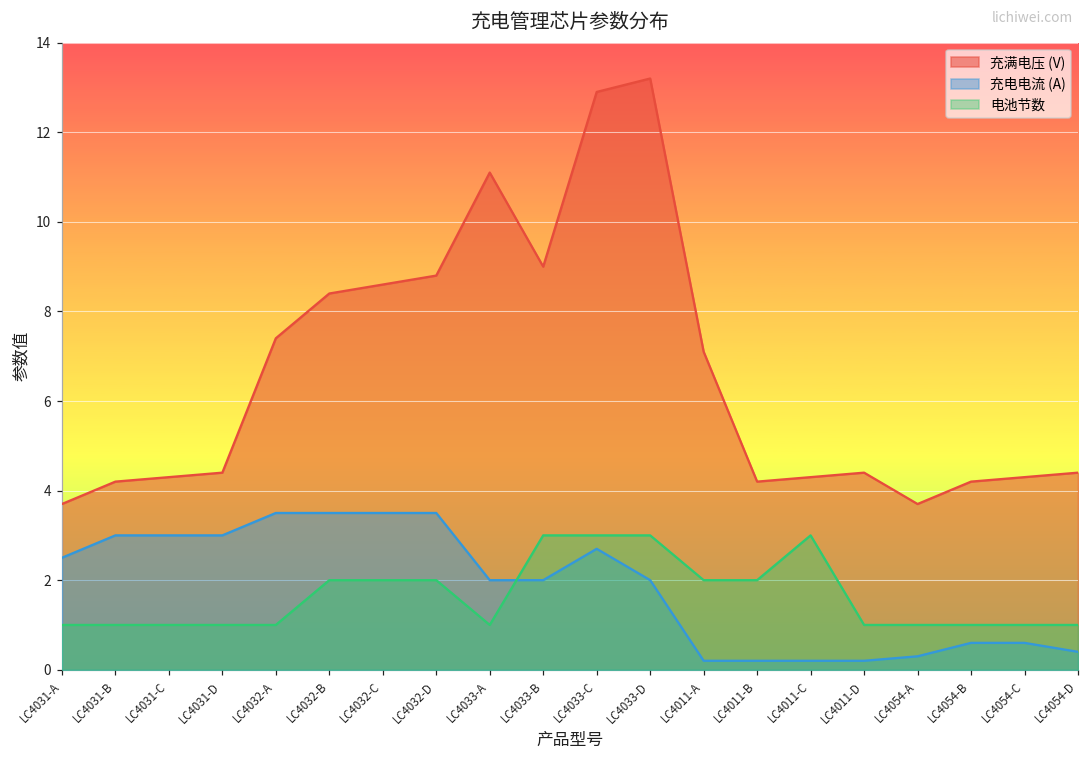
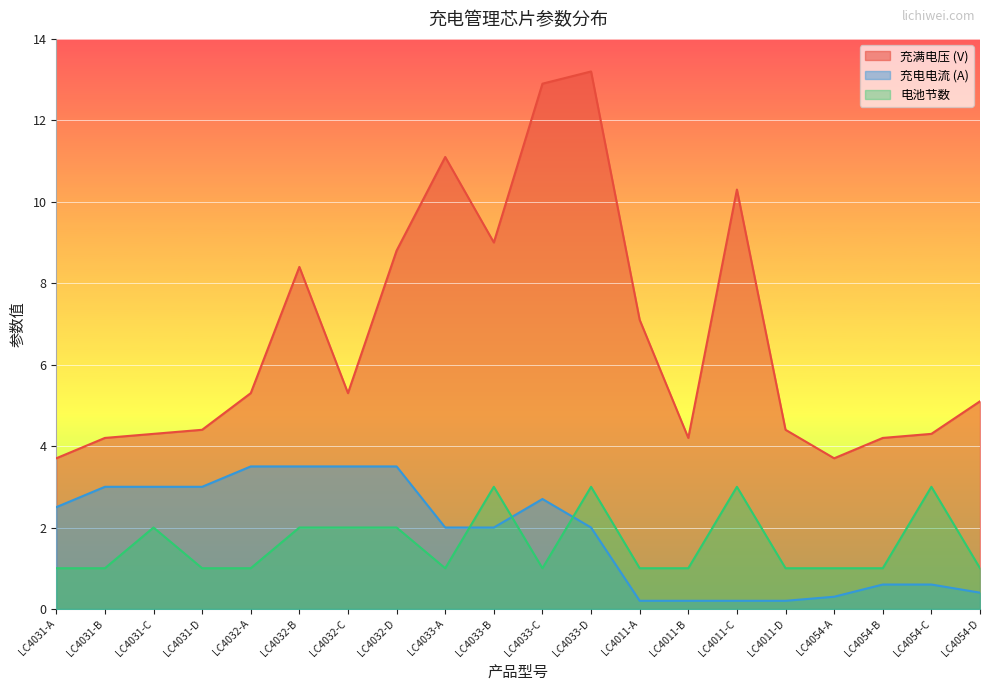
电池节数, LC4031-C: 1 -> 2
充满电压 (V), LC4032-A: 7.4 -> 5.3
充满电压 (V), LC4032-C: 8.6 -> 5.3
电池节数, LC4033-C: 3 -> 1
电池节数, LC4011-A: 2 -> 1
电池节数, LC4011-B: 2 -> 1
充满电压 (V), LC4011-C: 4.3 -> 10.3
电池节数, LC4054-C: 1 -> 3
充满电压 (V), LC4054-D: 4.4 -> 5.1
